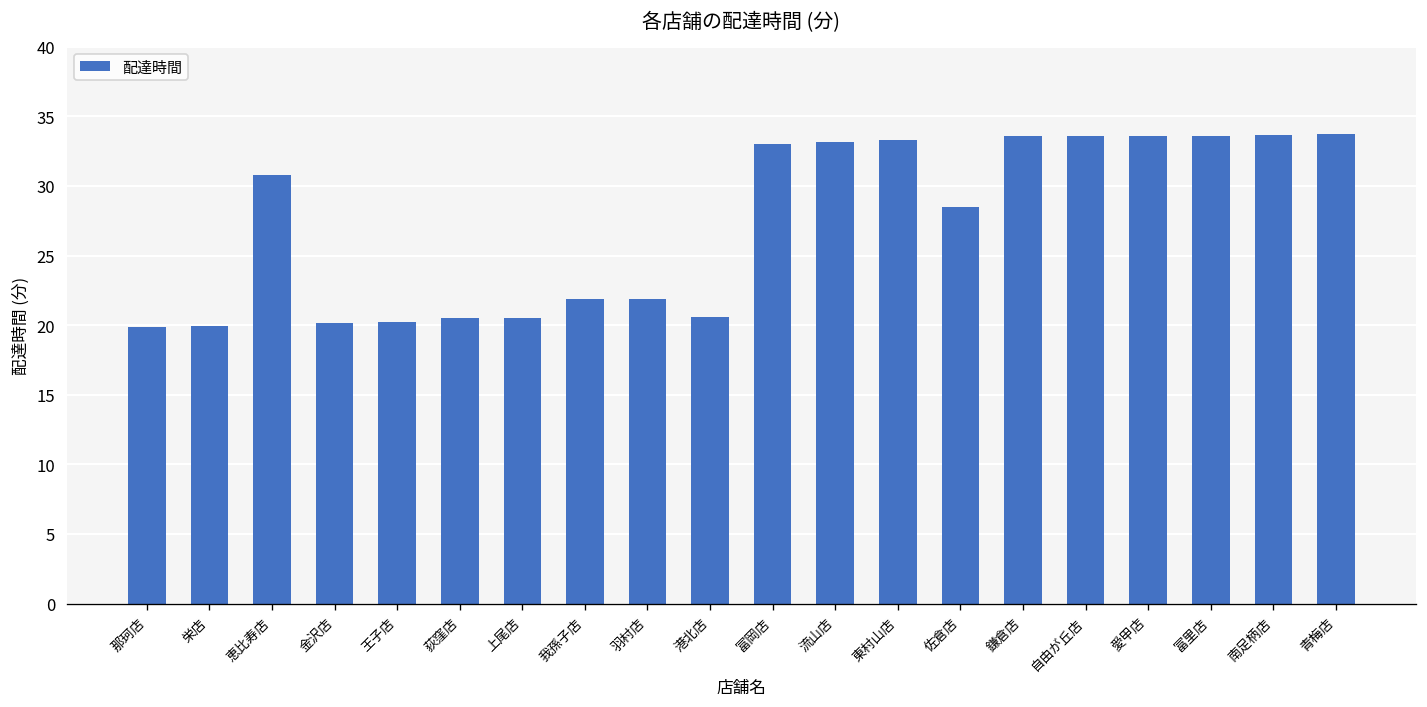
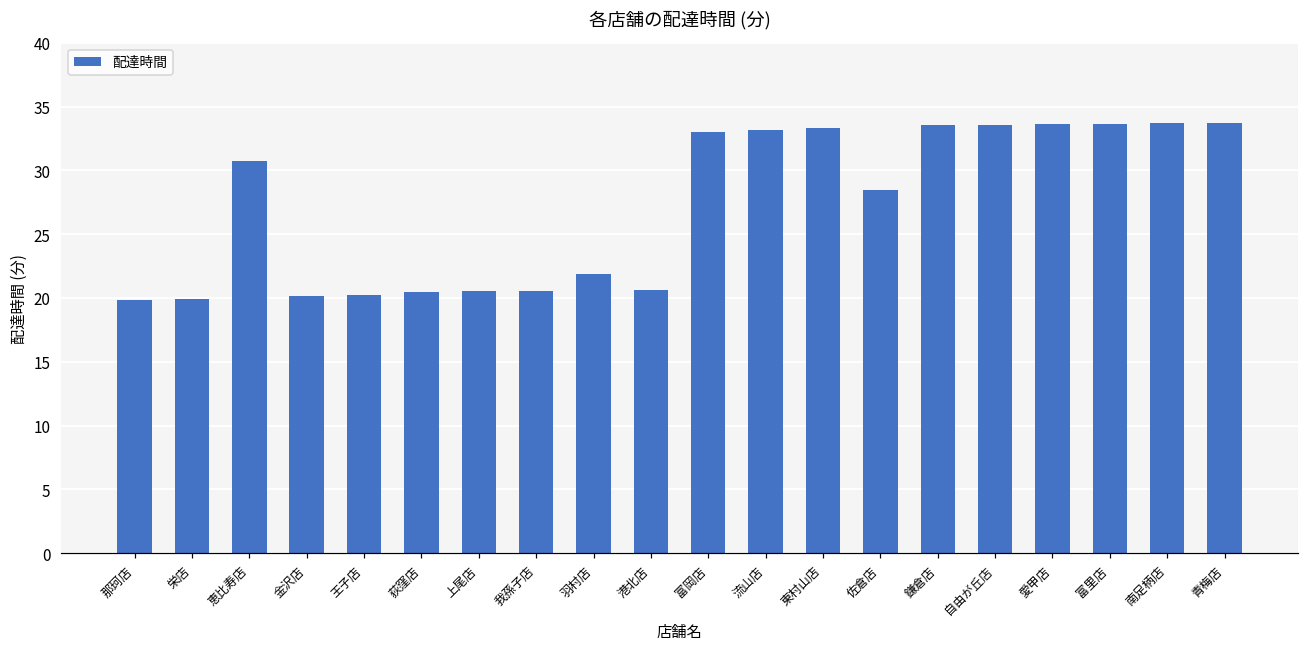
我孫子店: 21.9 -> 20.6
